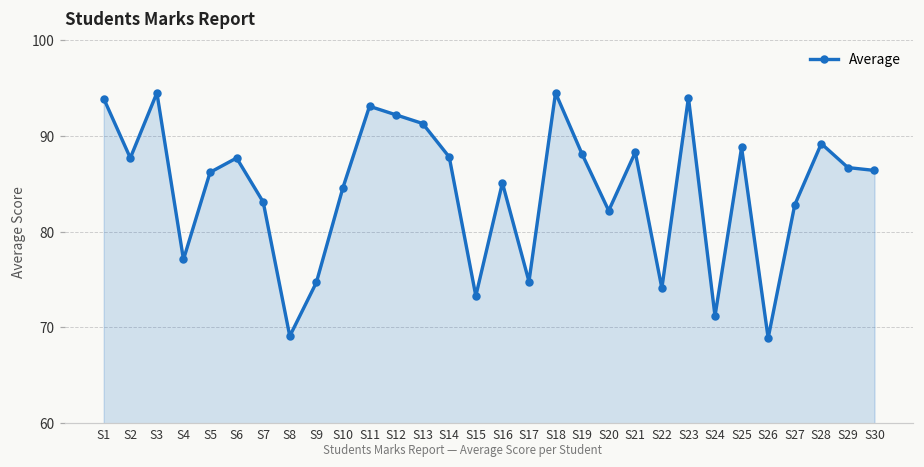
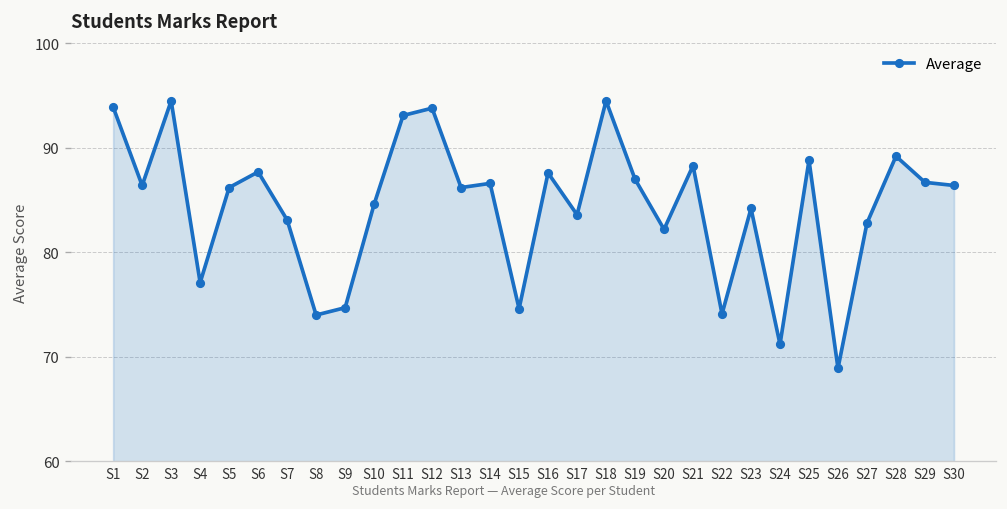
S2: 88 -> 86
S8: 69 -> 74
S12: 92 -> 94
S13: 91 -> 86
S14: 88 -> 87
S15: 73 -> 75
S16: 85 -> 88
S17: 75 -> 84
S19: 88 -> 87
S23: 94 -> 84
